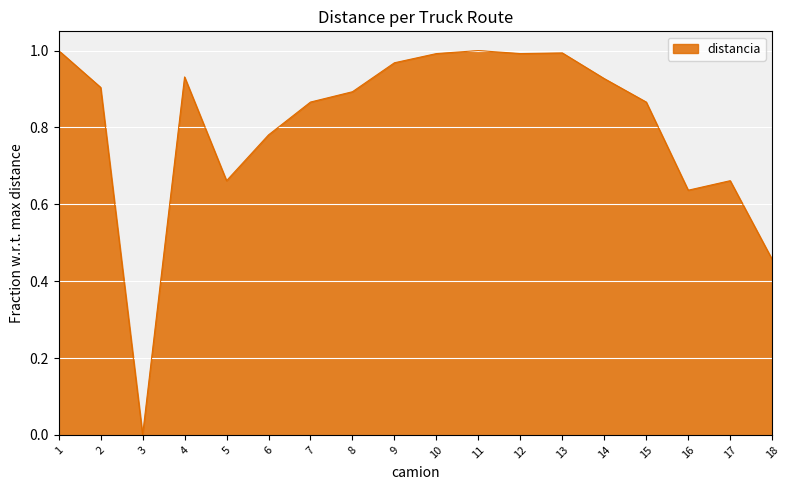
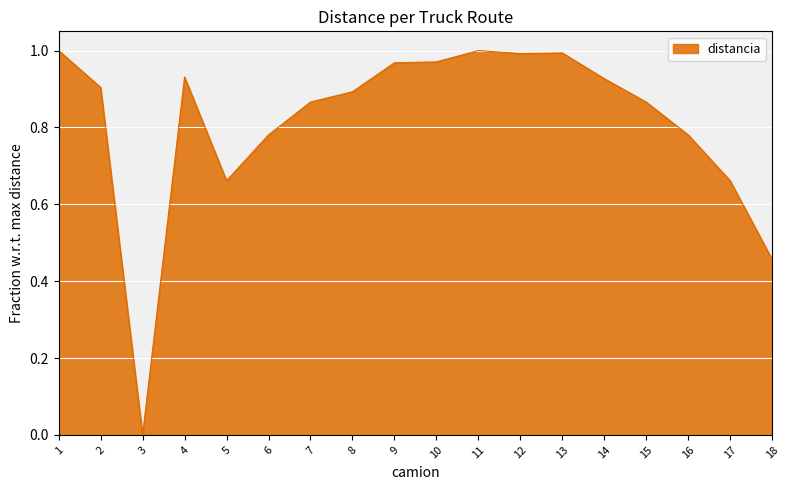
10: 0.99 -> 0.97
16: 0.64 -> 0.78
